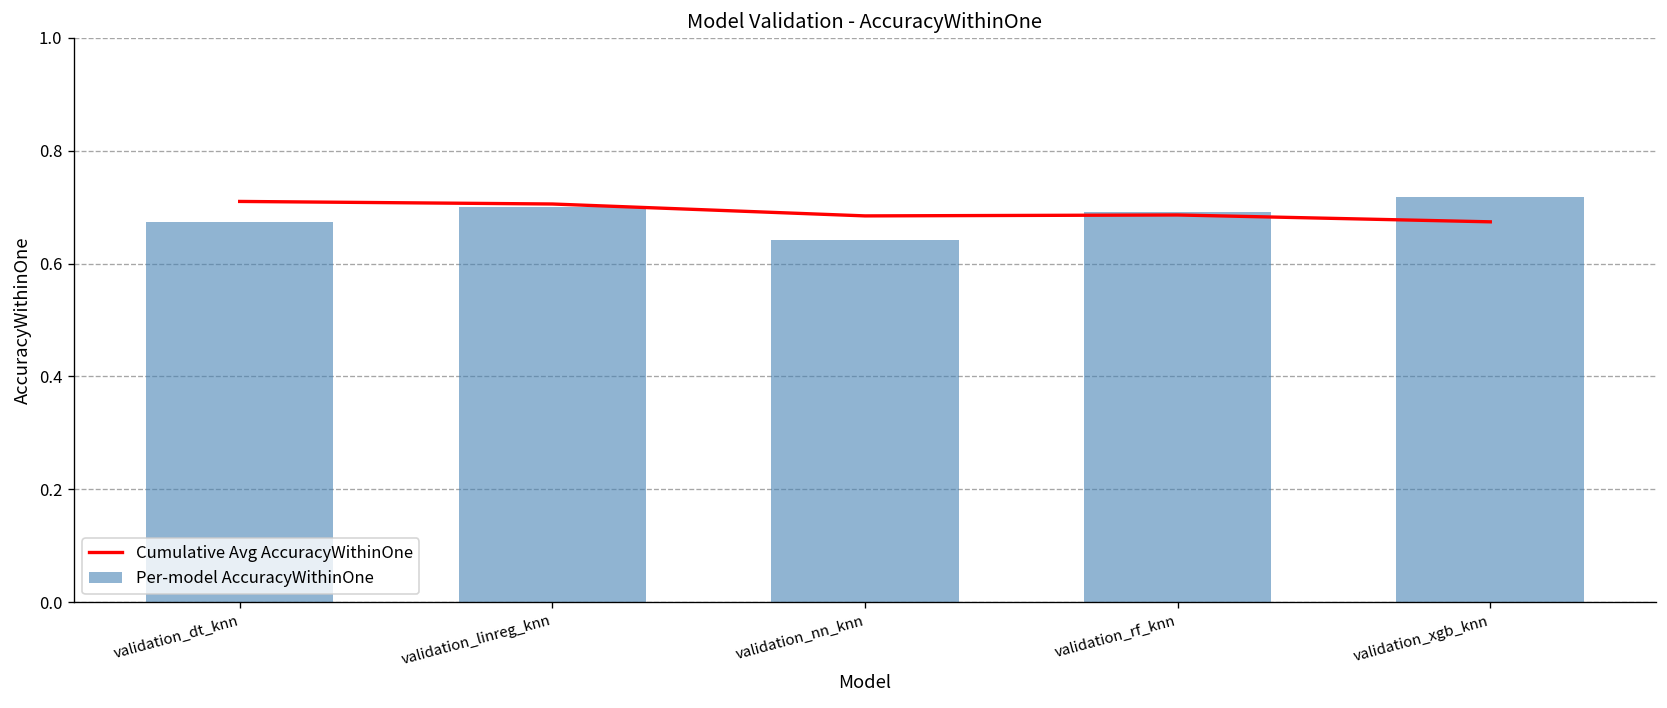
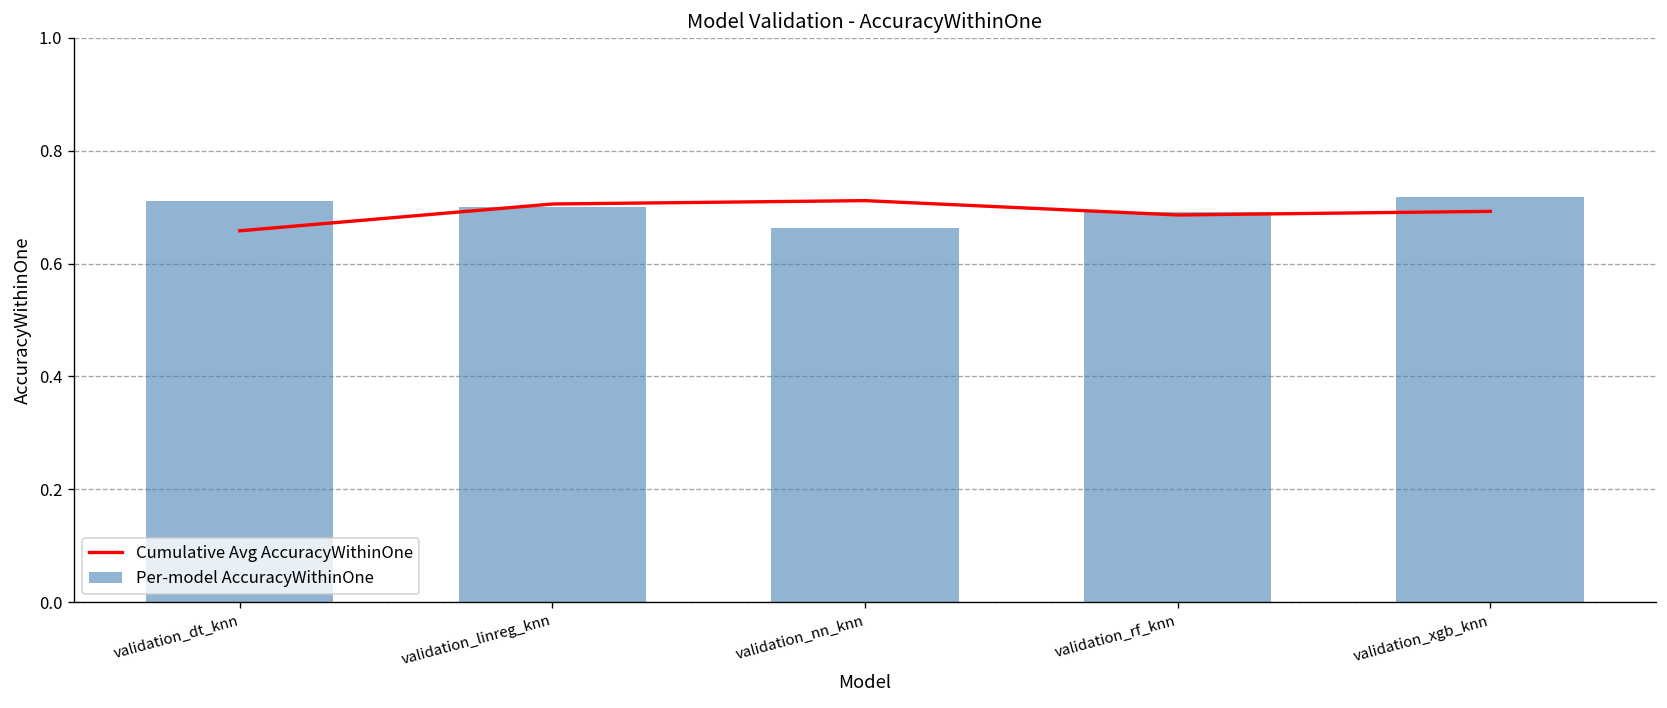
Cumulative Avg AccuracyWithinOne, validation_dt_knn: 0.71 -> 0.66
Per-model AccuracyWithinOne, validation_dt_knn: 0.67 -> 0.71
Cumulative Avg AccuracyWithinOne, validation_nn_knn: 0.68 -> 0.71
Per-model AccuracyWithinOne, validation_nn_knn: 0.64 -> 0.66
Cumulative Avg AccuracyWithinOne, validation_xgb_knn: 0.67 -> 0.69
